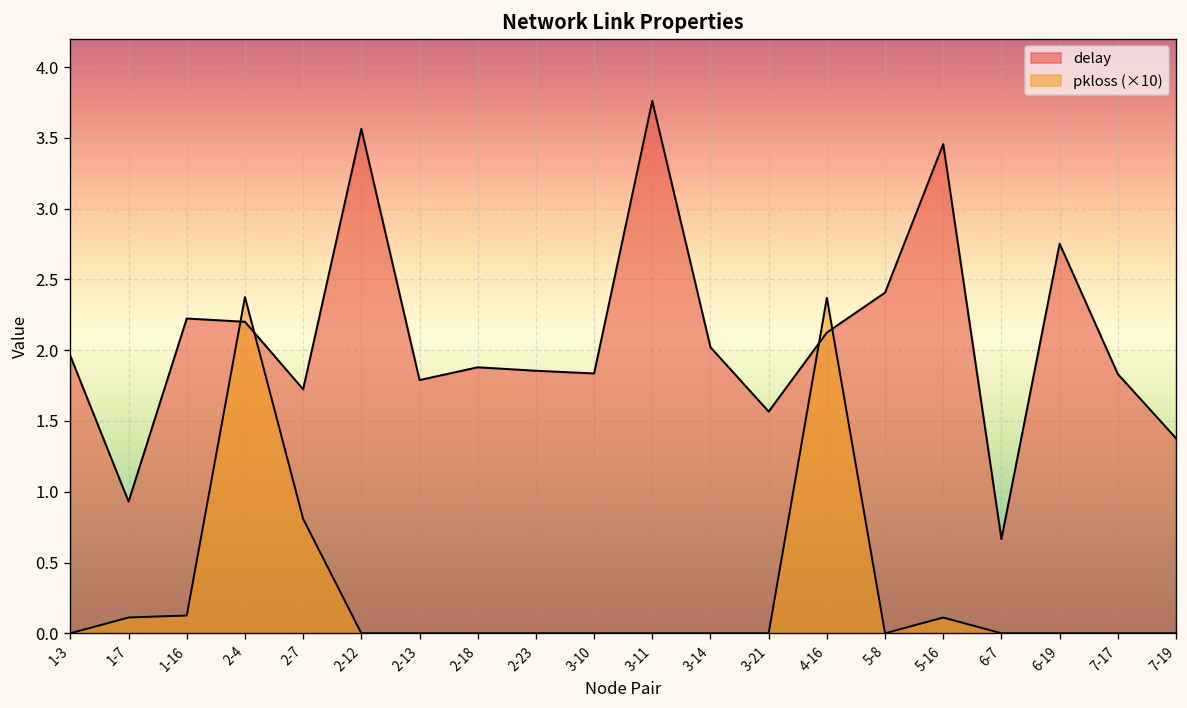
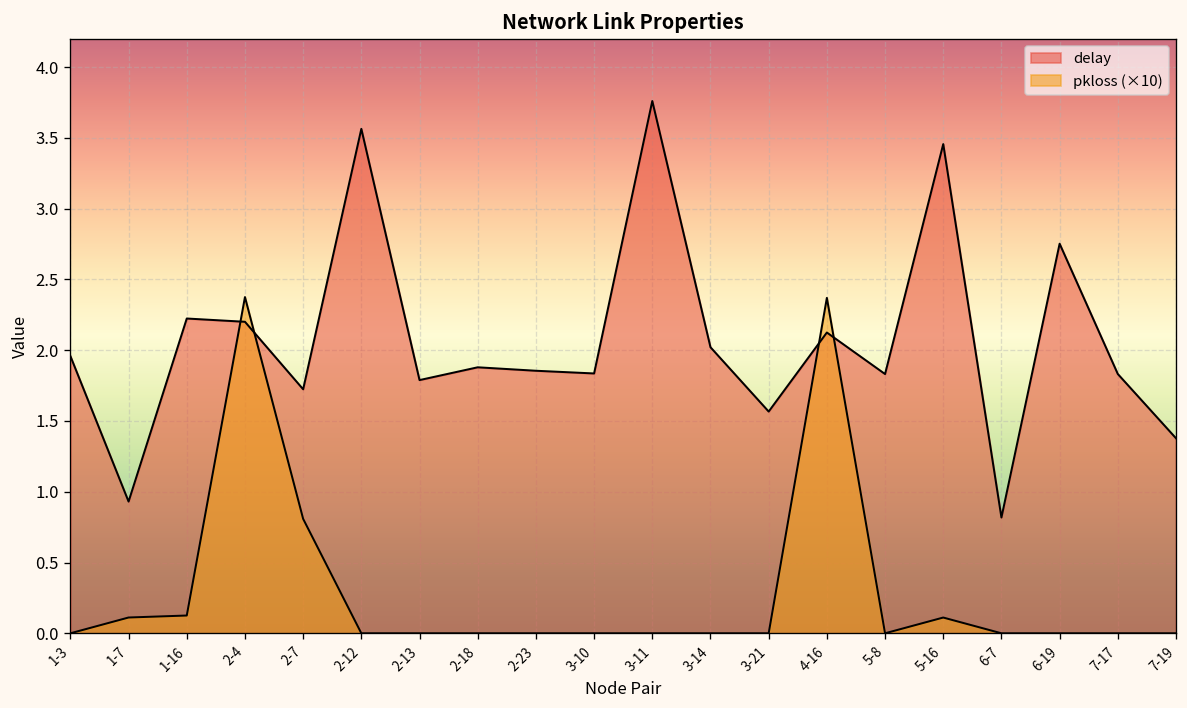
delay, 5-8: 2.41 -> 1.83
delay, 6-7: 0.67 -> 0.82
